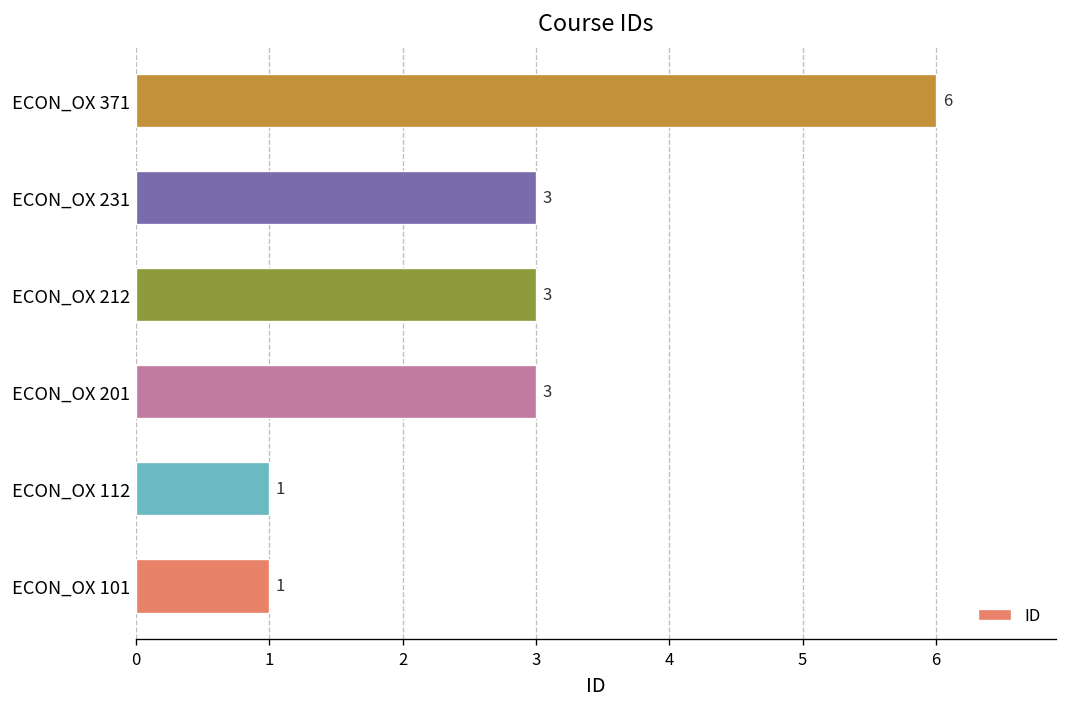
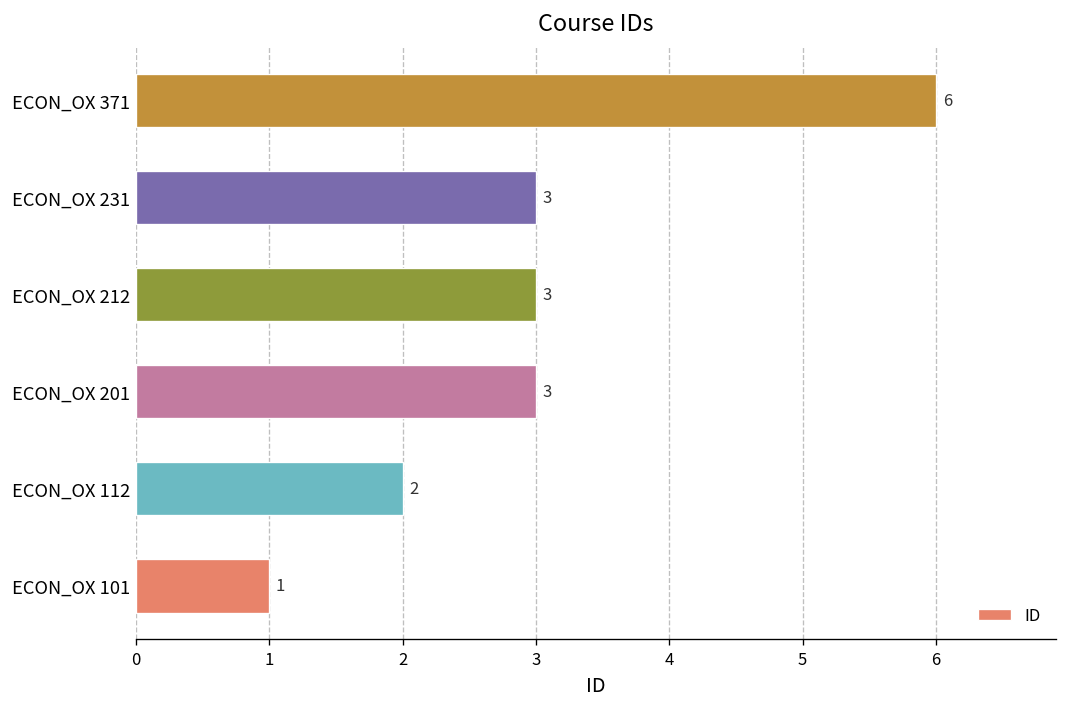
ECON_OX 112: 1 -> 2
